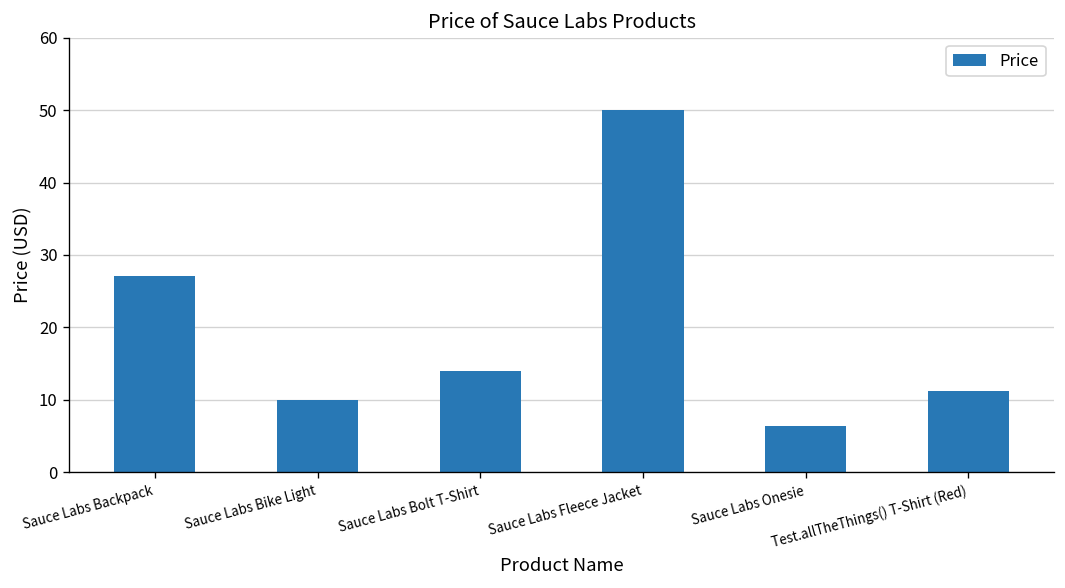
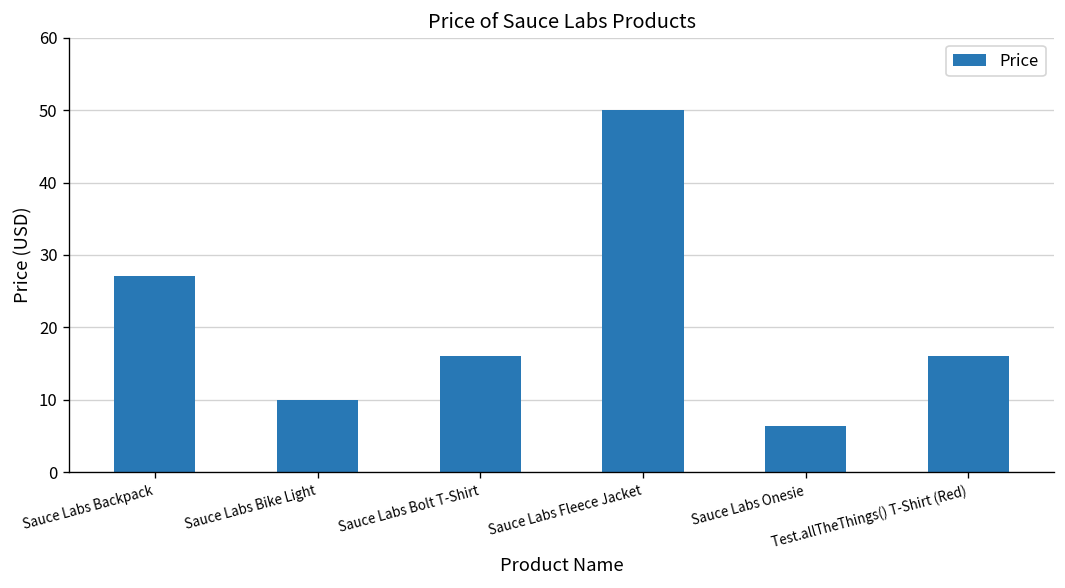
Sauce Labs Bolt T-Shirt: 14 -> 16
Test.allTheThings() T-Shirt (Red): 11 -> 16
